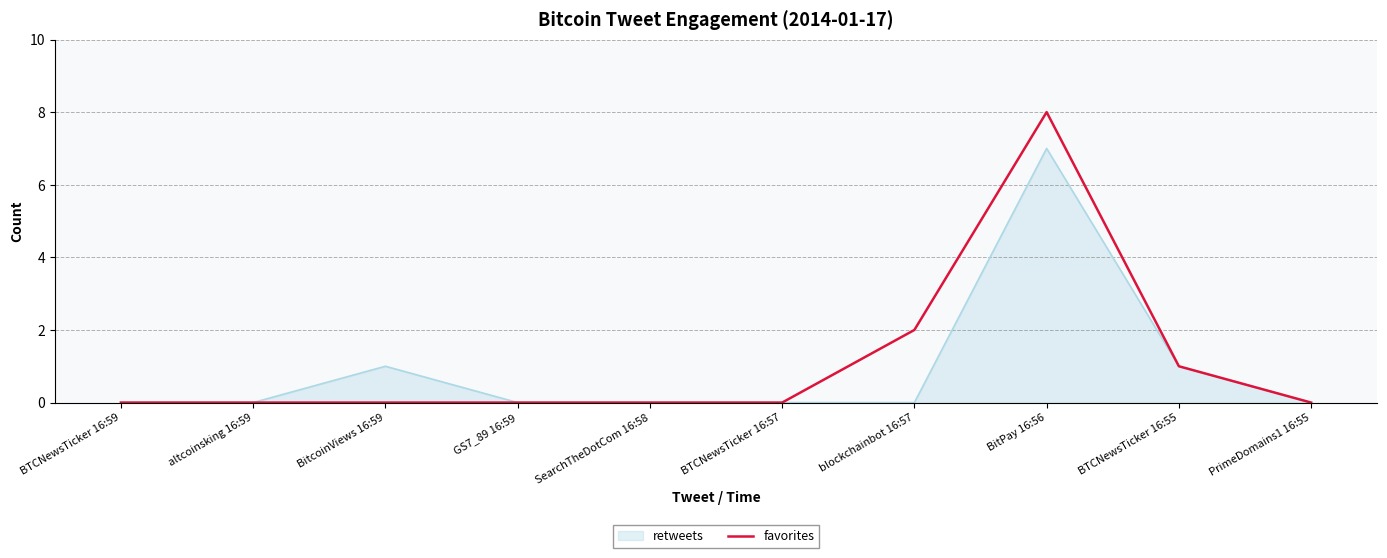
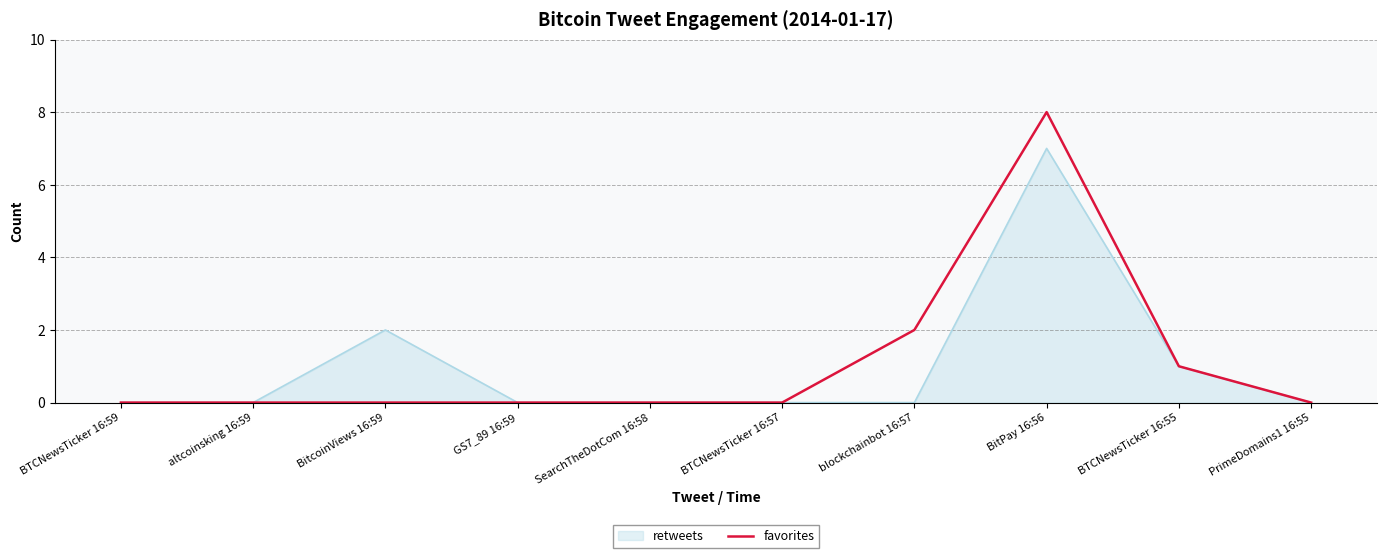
retweets, BitcoinViews 16:59: 1 -> 2
